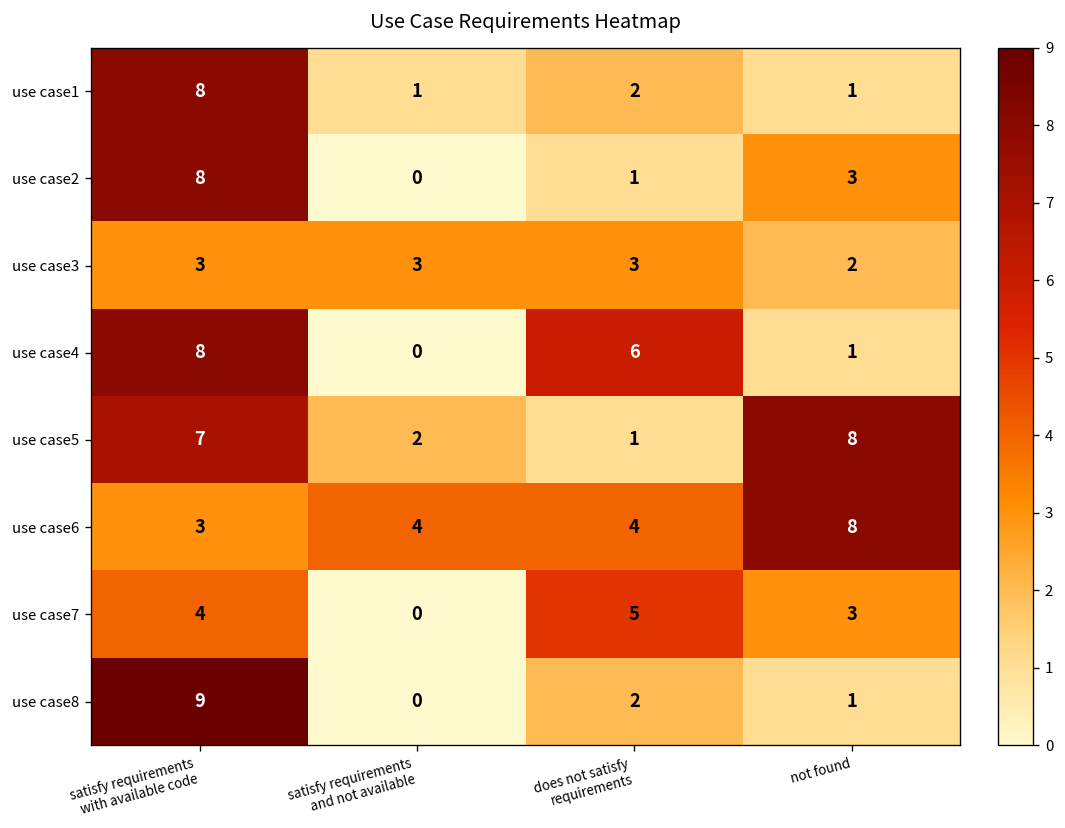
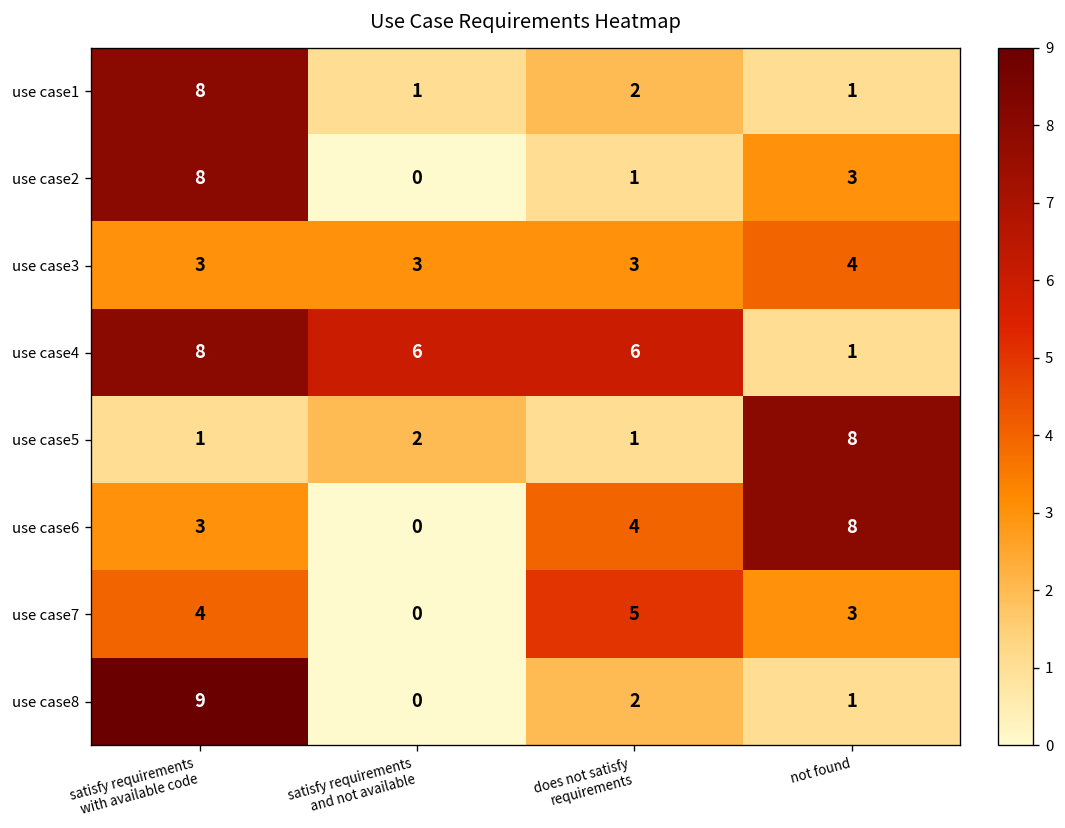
use case3, not found: 2 -> 4
use case4, satisfy requirements and not available: 0 -> 6
use case5, satisfy requirements with available code: 7 -> 1
use case6, satisfy requirements and not available: 4 -> 0
